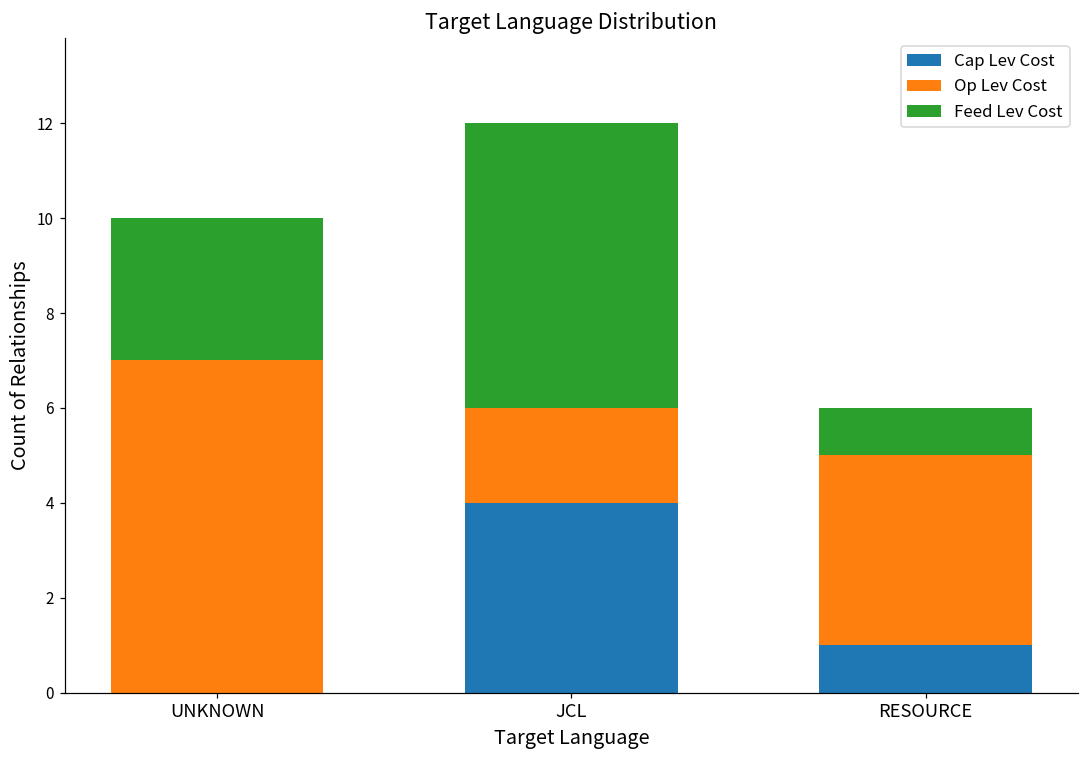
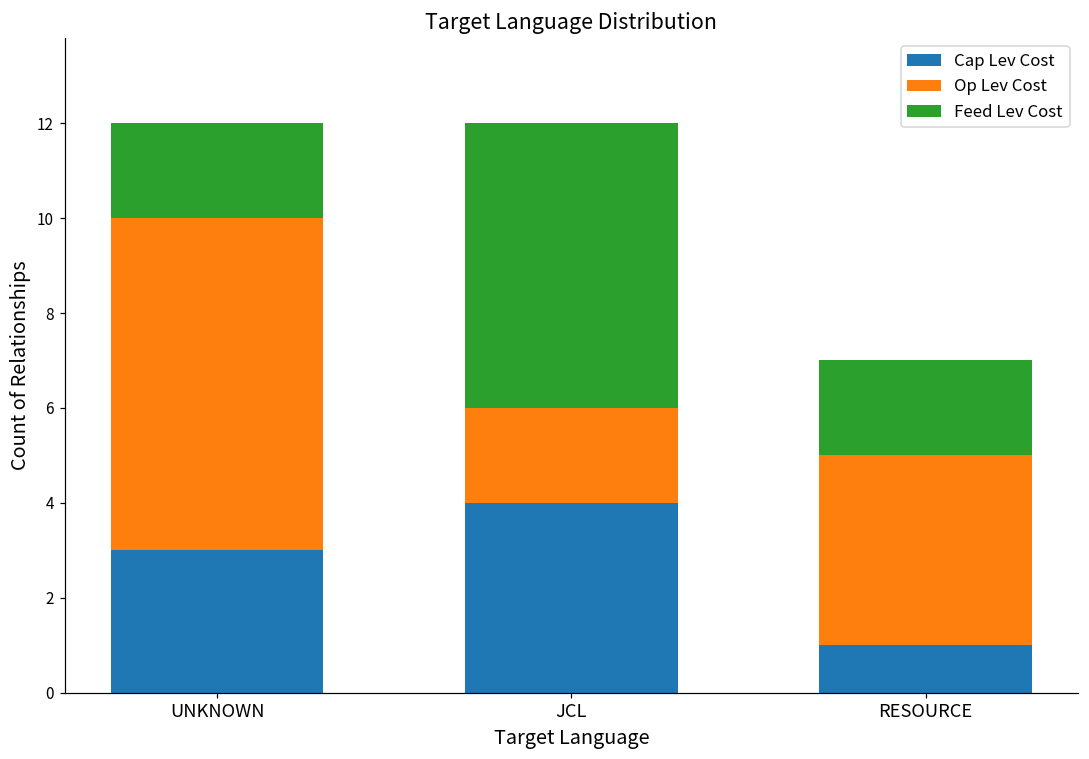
Cap Lev Cost, UNKNOWN: 0 -> 3
Feed Lev Cost, UNKNOWN: 3 -> 2
Feed Lev Cost, RESOURCE: 1 -> 2
